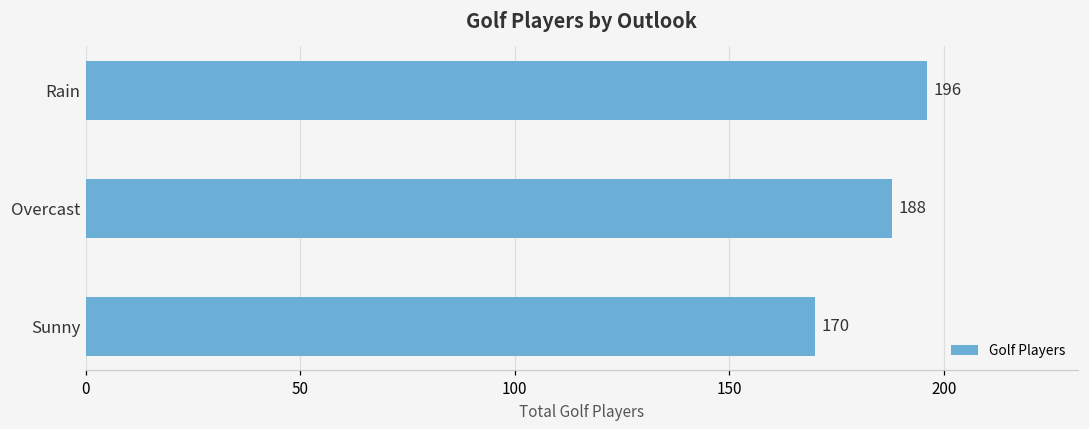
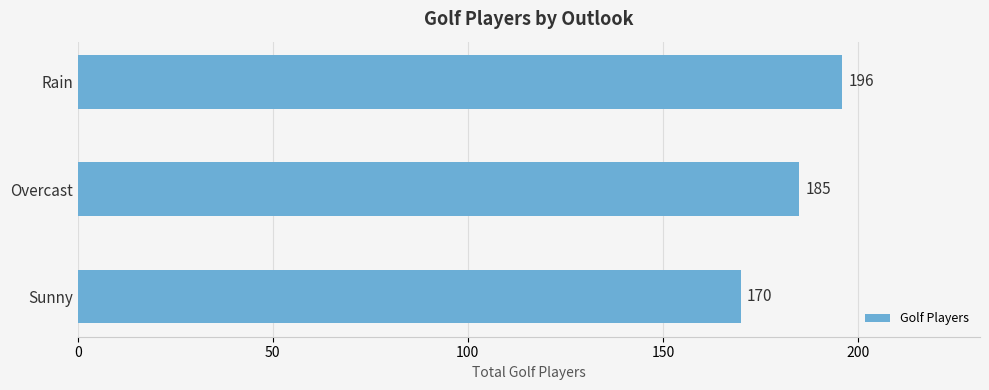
Overcast: 188 -> 185
